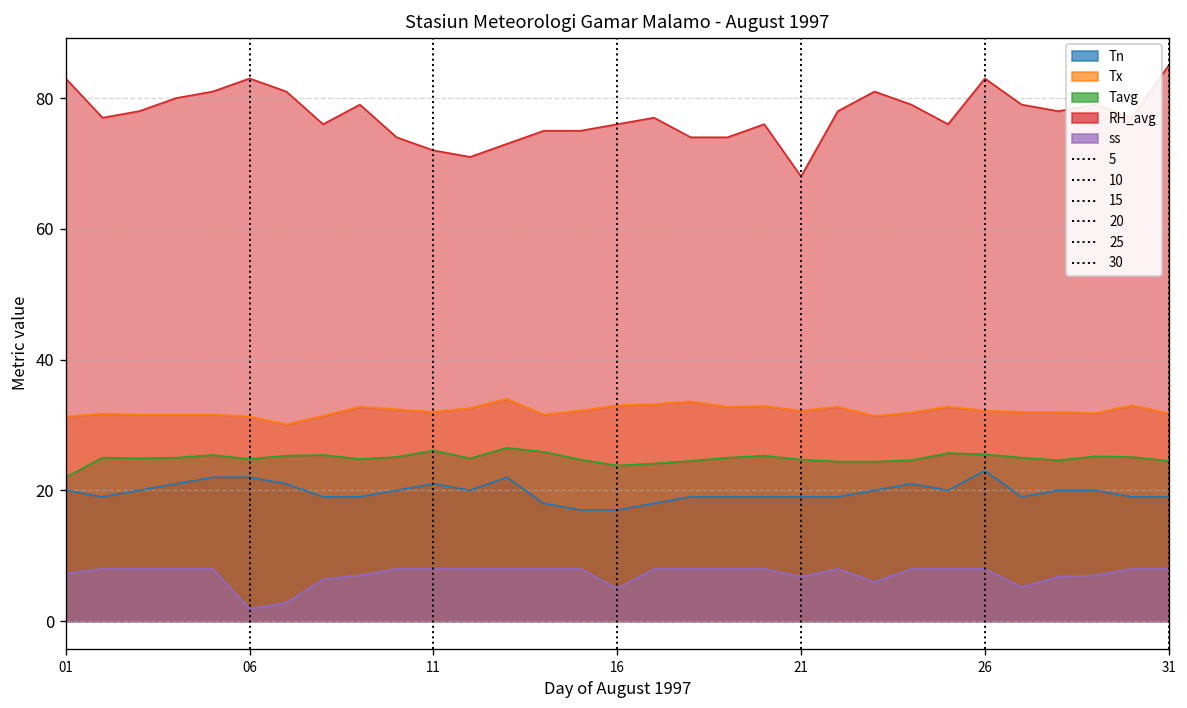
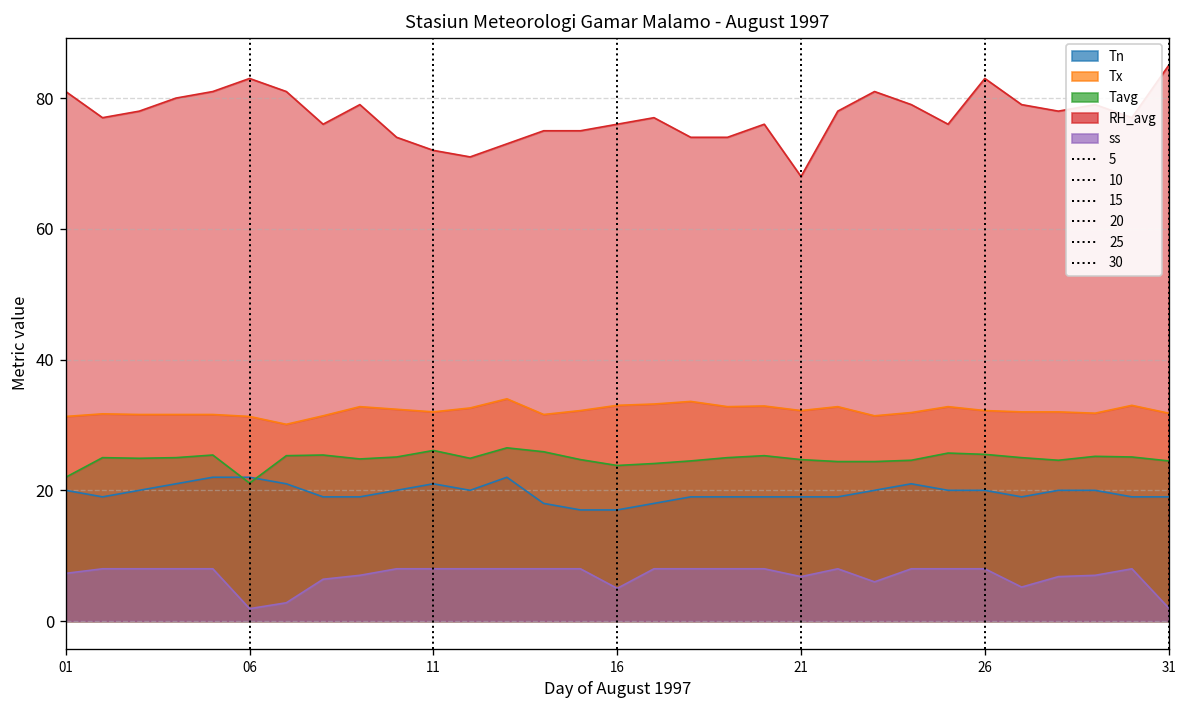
RH_avg, 01: 83 -> 81
Tavg, 06: 25 -> 21
Tn, 26: 23 -> 20
ss, 31: 8 -> 2
